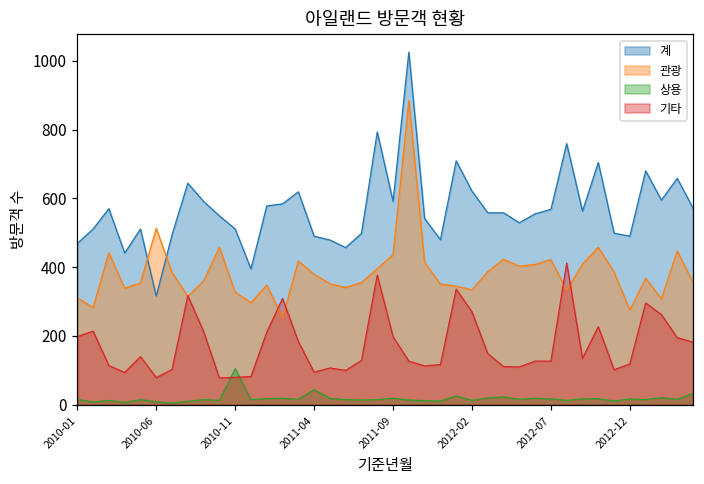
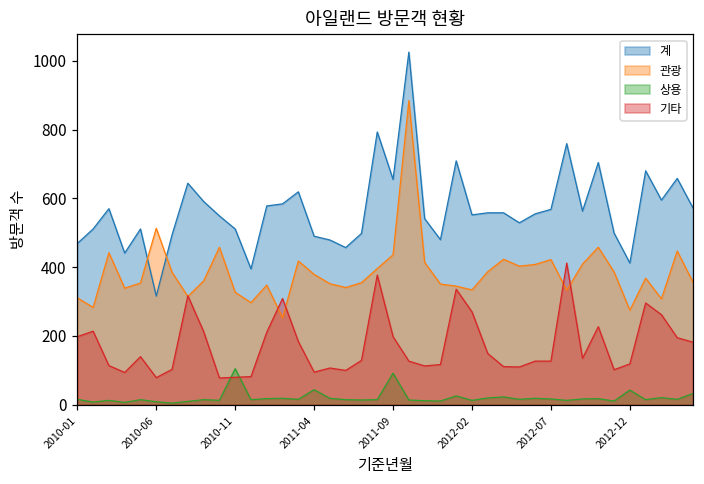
계, 2011-09: 590 -> 660
상용, 2011-09: 20 -> 90
계, 2012-02: 620 -> 550
계, 2012-12: 490 -> 410
상용, 2012-12: 20 -> 40
